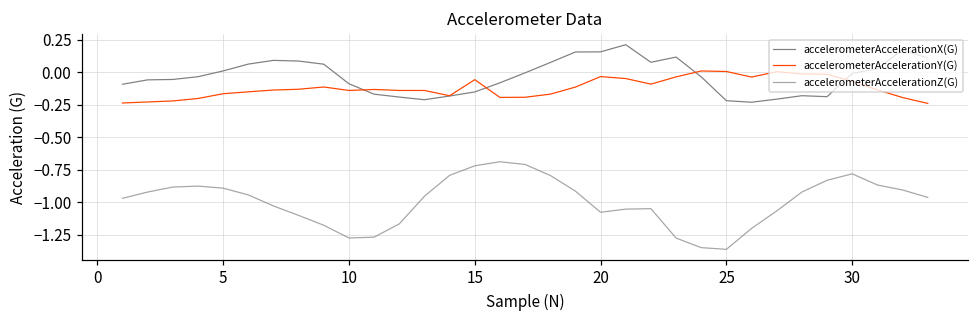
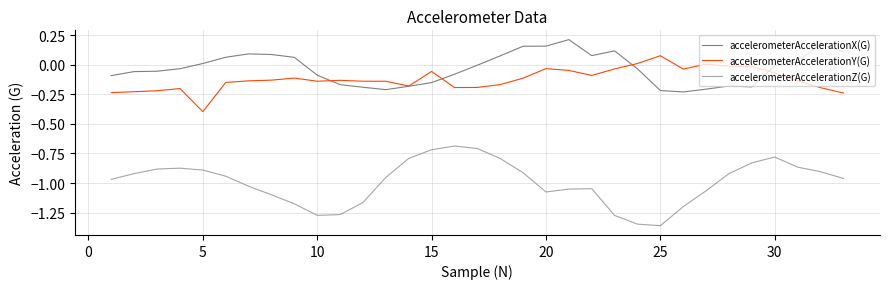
accelerometerAccelerationY(G), 5: -0.16 -> -0.40
accelerometerAccelerationY(G), 25: 0.01 -> 0.08
